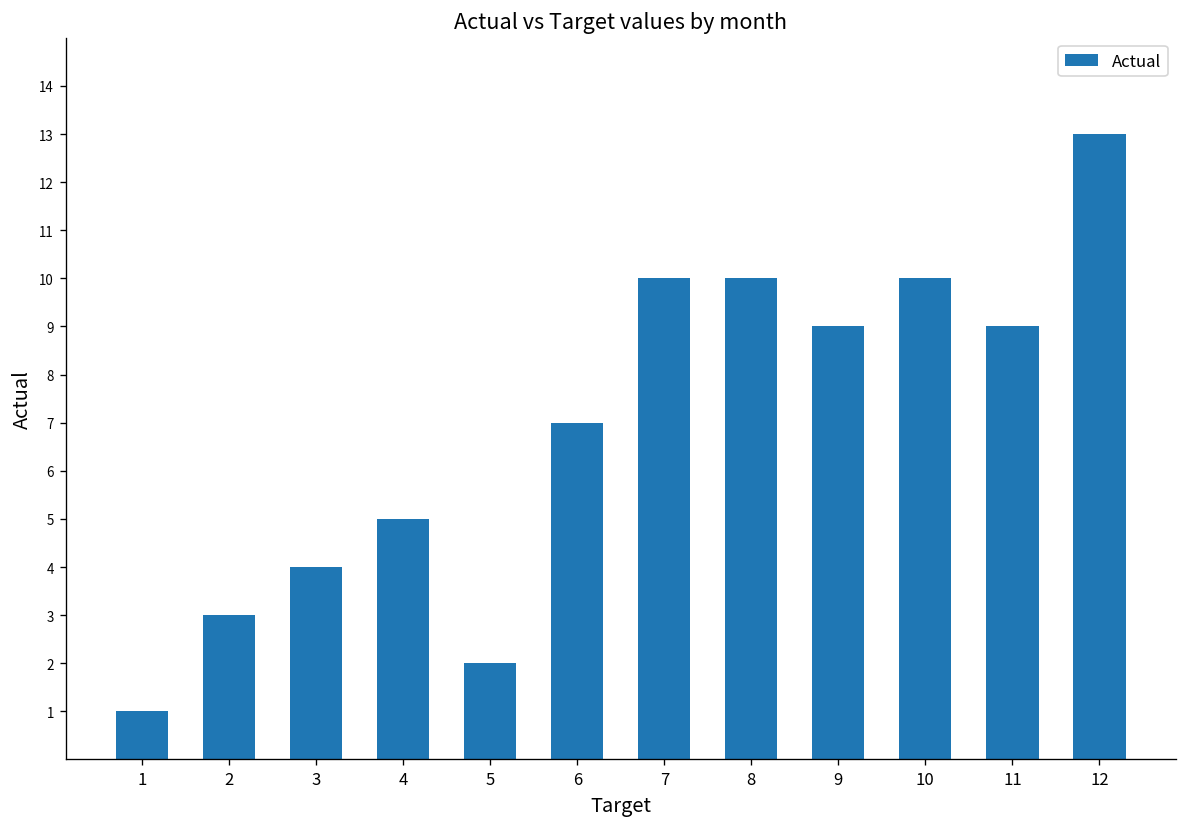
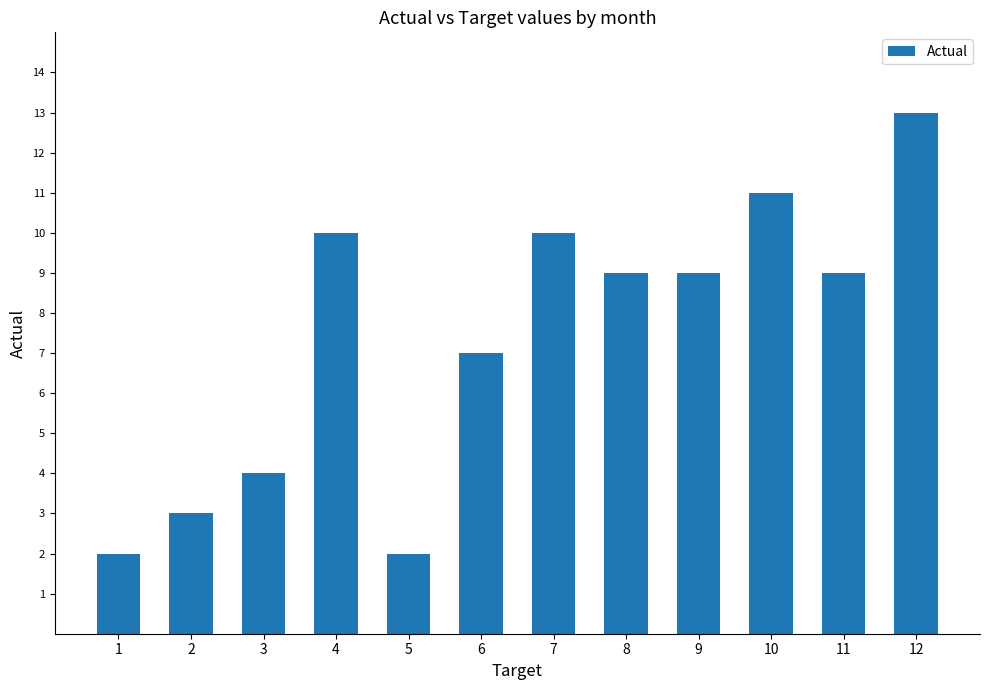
1: 1 -> 2
4: 5 -> 10
8: 10 -> 9
10: 10 -> 11
